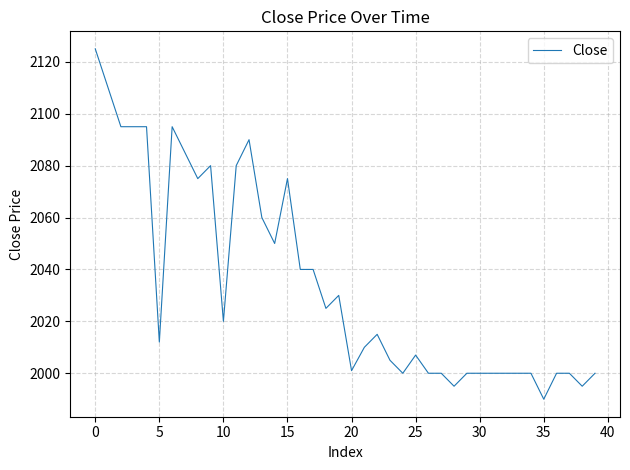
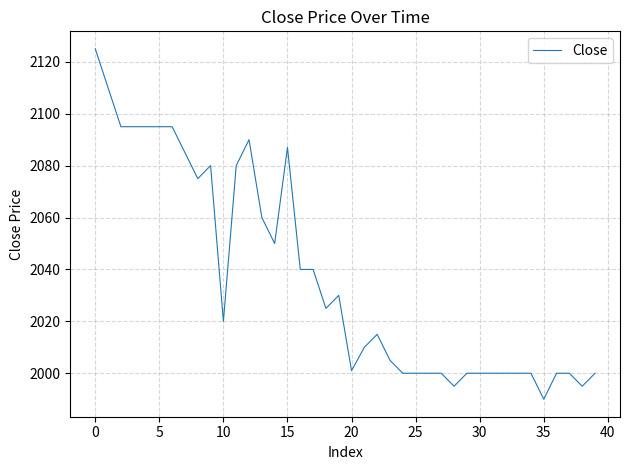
5: 2012 -> 2095
15: 2075 -> 2087
25: 2007 -> 2000
